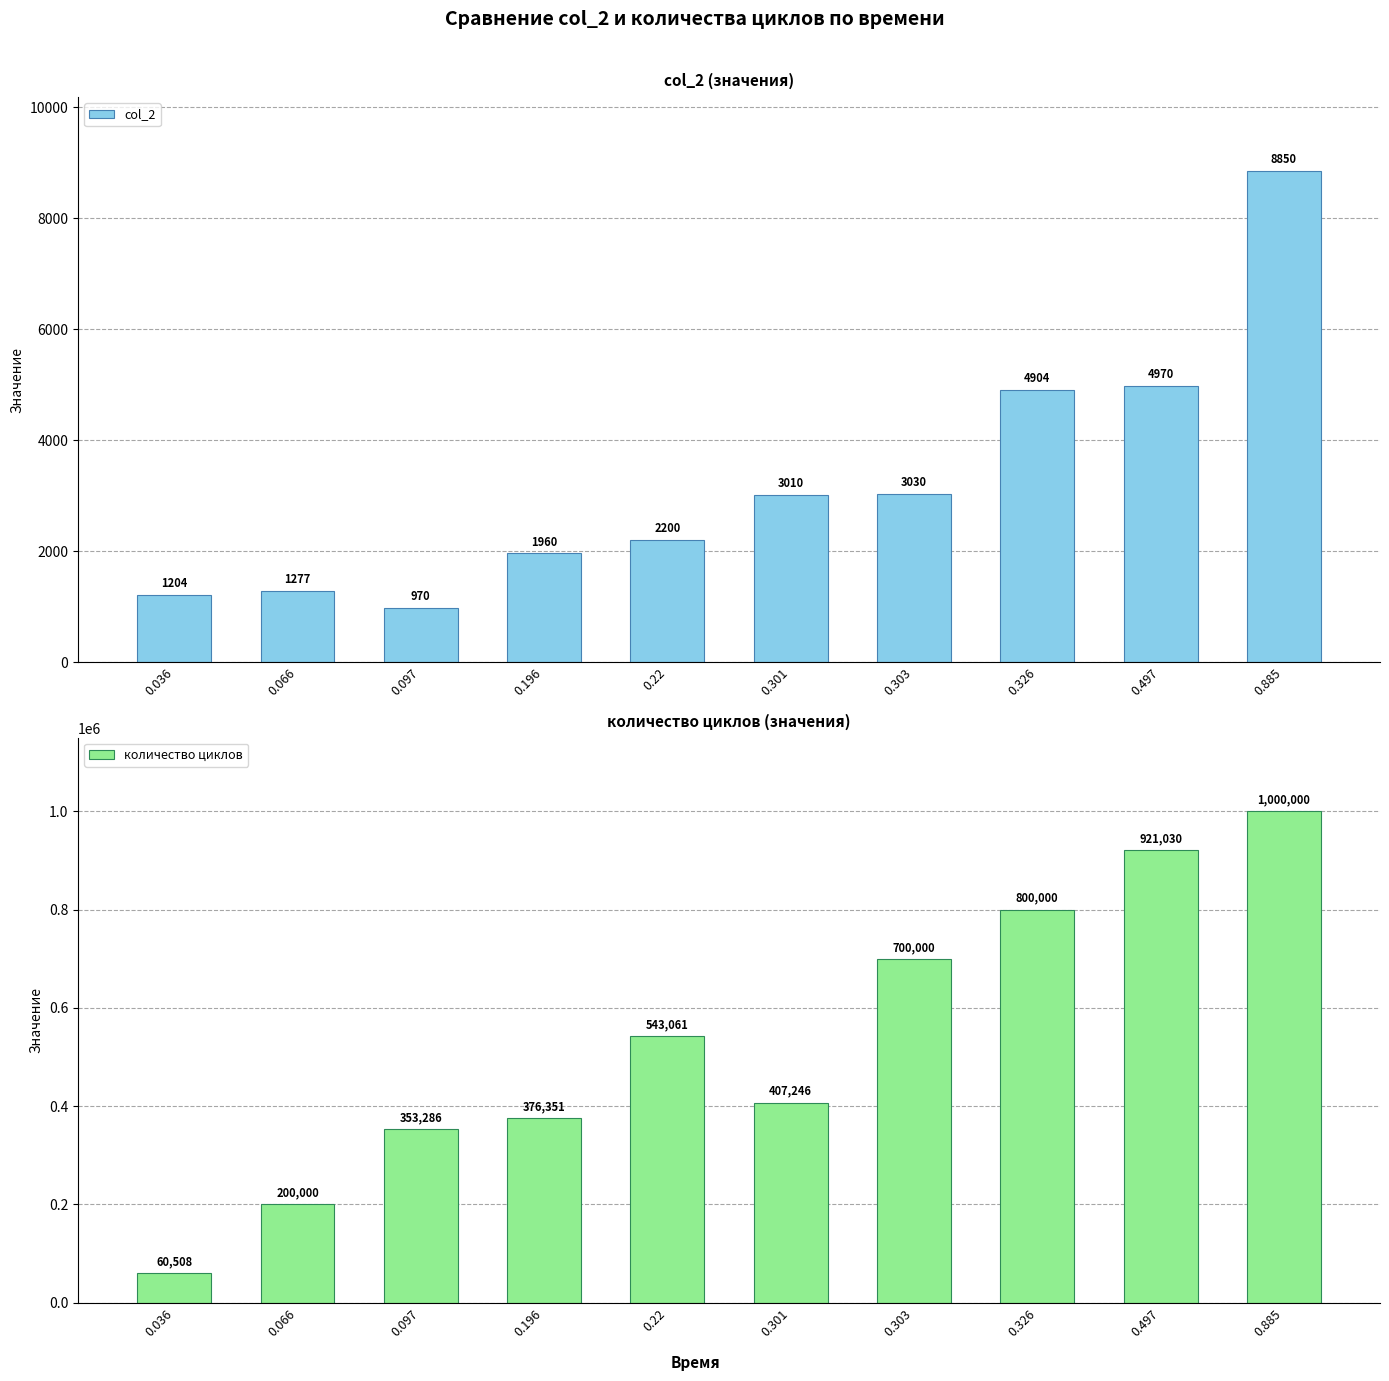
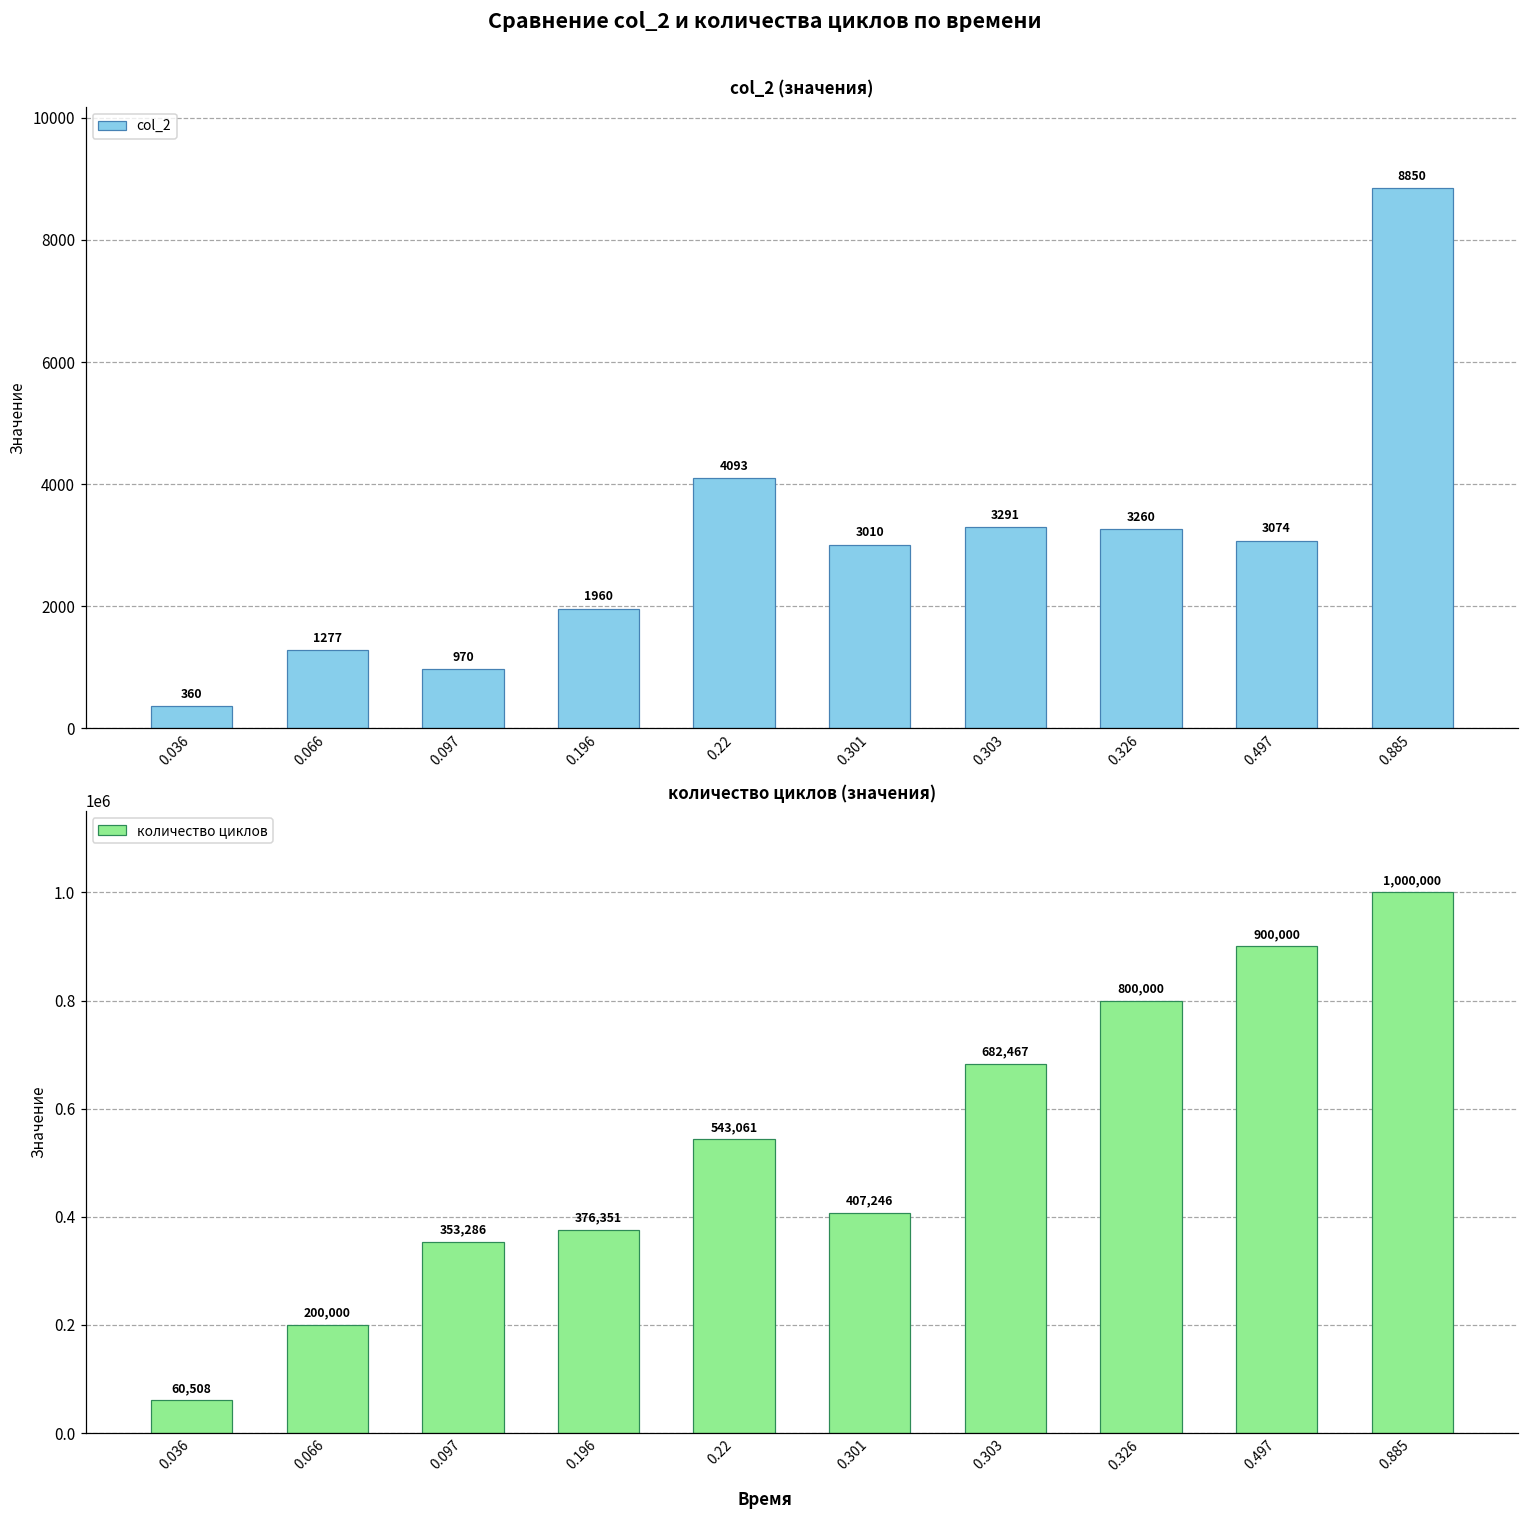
col_2 (значения), 0.036: 1204 -> 360
col_2 (значения), 0.22: 2200 -> 4093
col_2 (значения), 0.303: 3030 -> 3291
col_2 (значения), 0.326: 4904 -> 3260
col_2 (значения), 0.497: 4970 -> 3074
количество циклов (значения), 0.303: 700,000 -> 682,467
количество циклов (значения), 0.497: 921,030 -> 900,000
